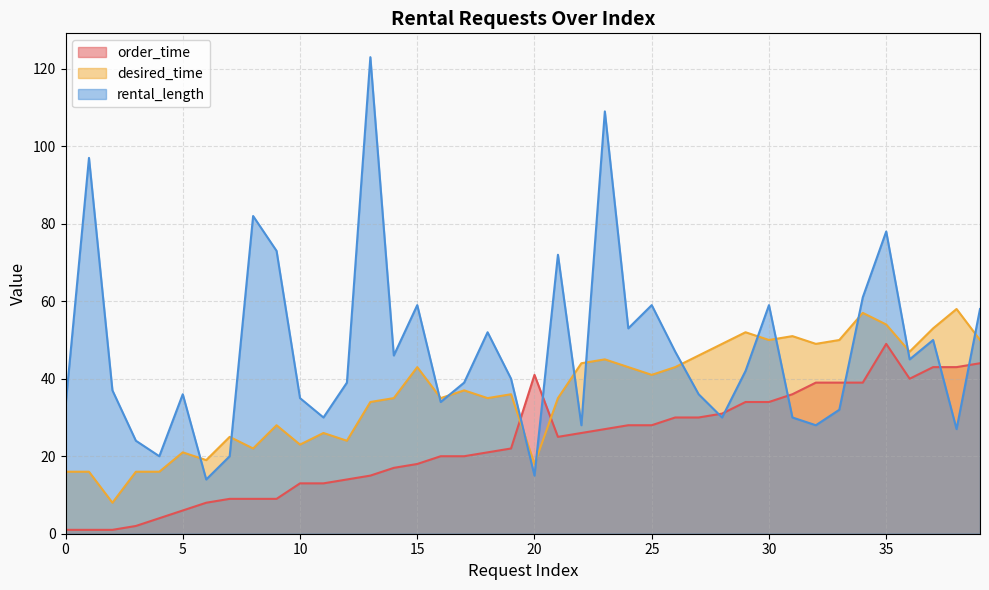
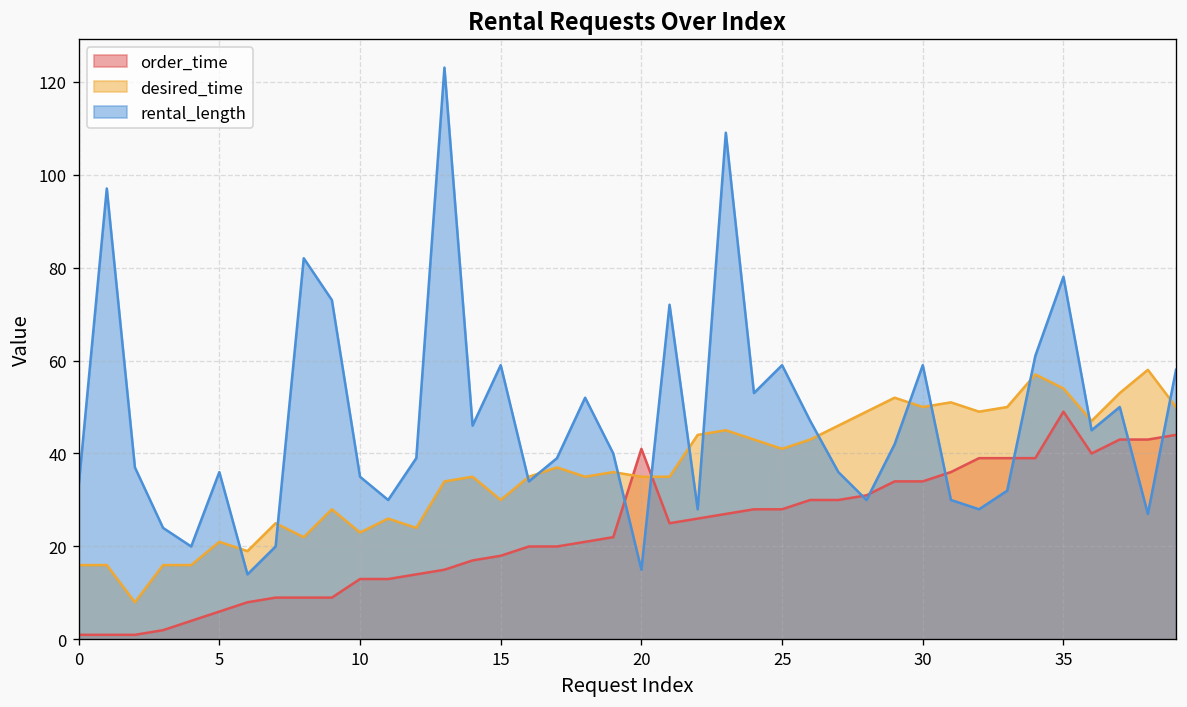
desired_time, 15: 43 -> 30
desired_time, 20: 18 -> 35
